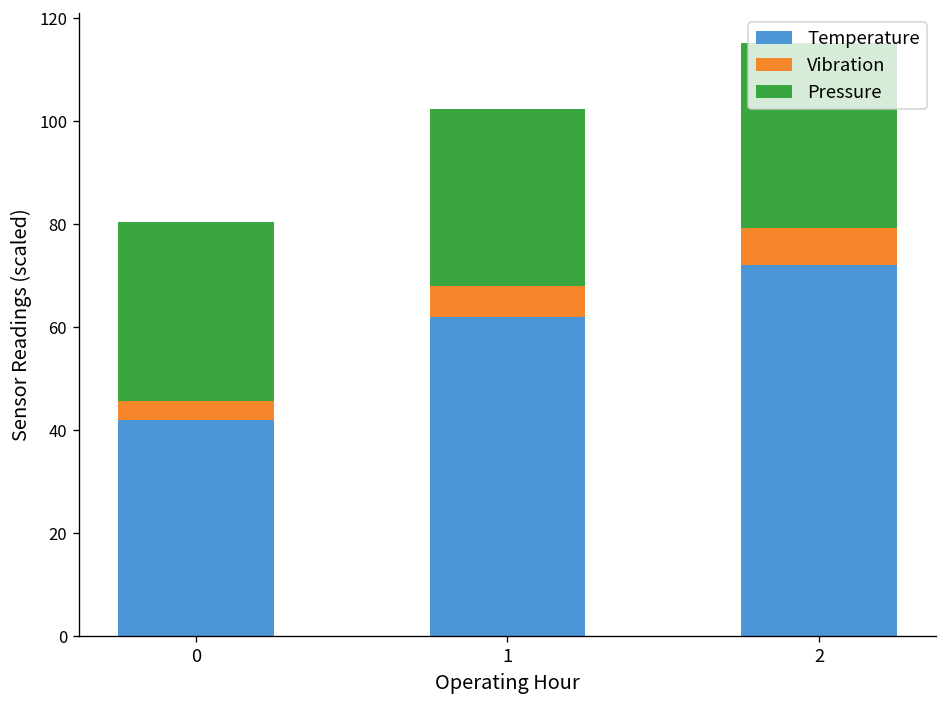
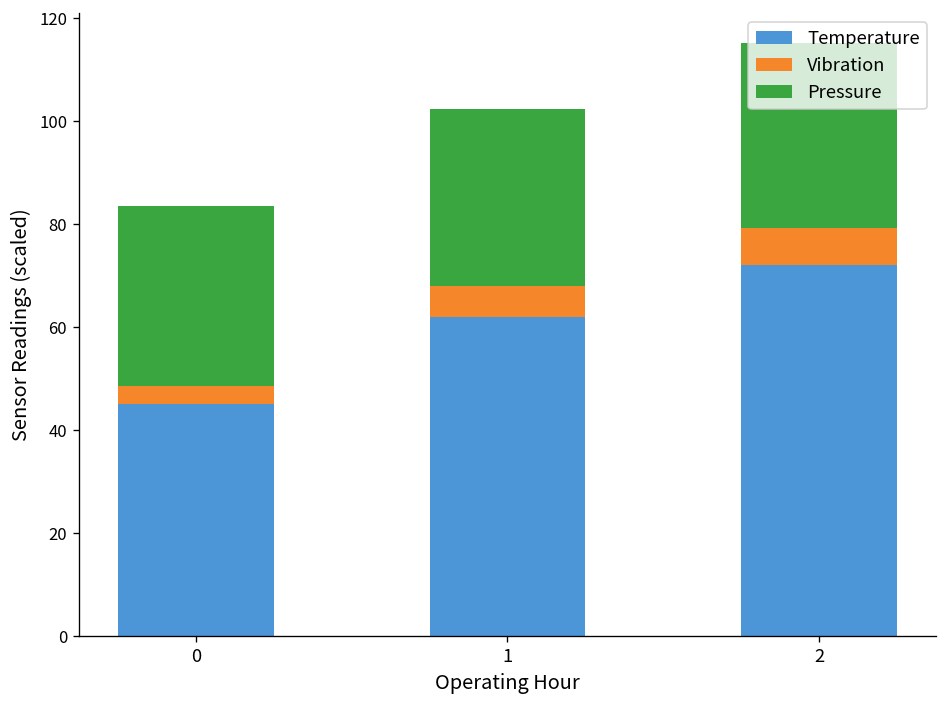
Temperature, 0: 42 -> 45
